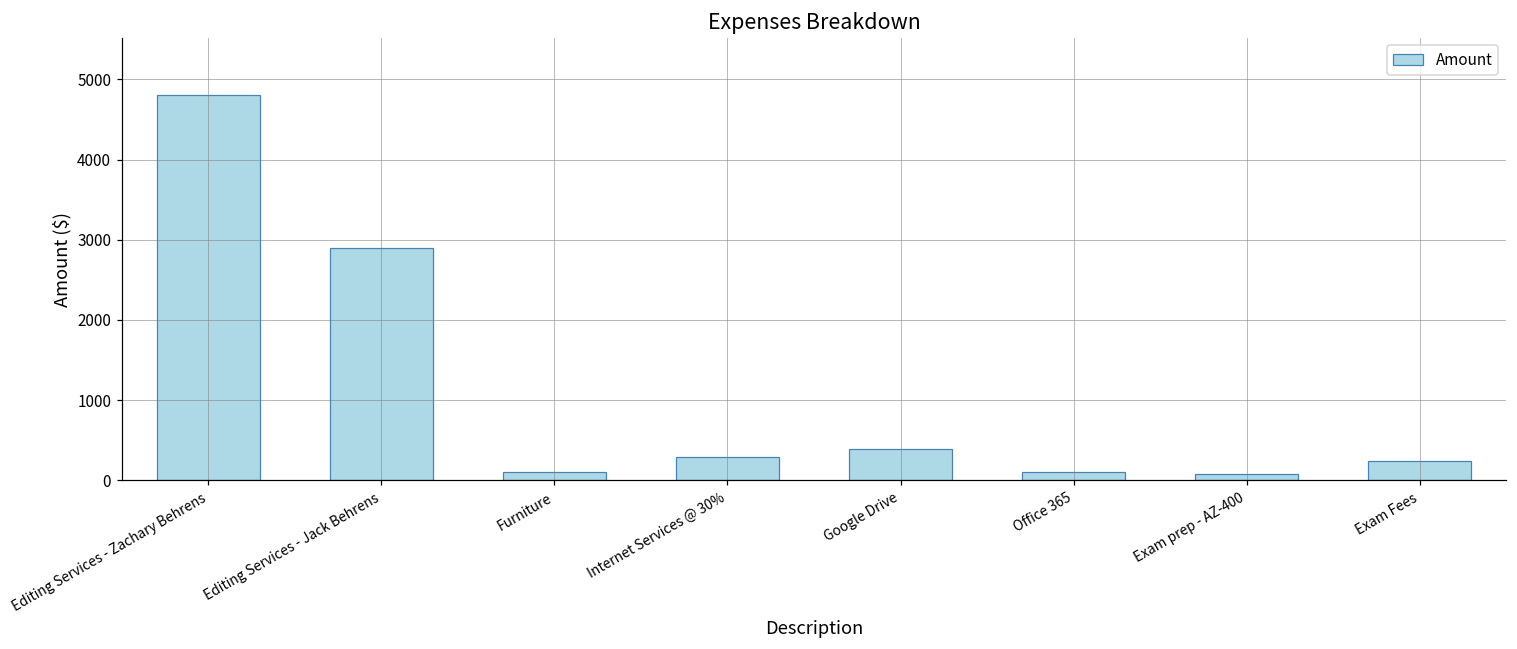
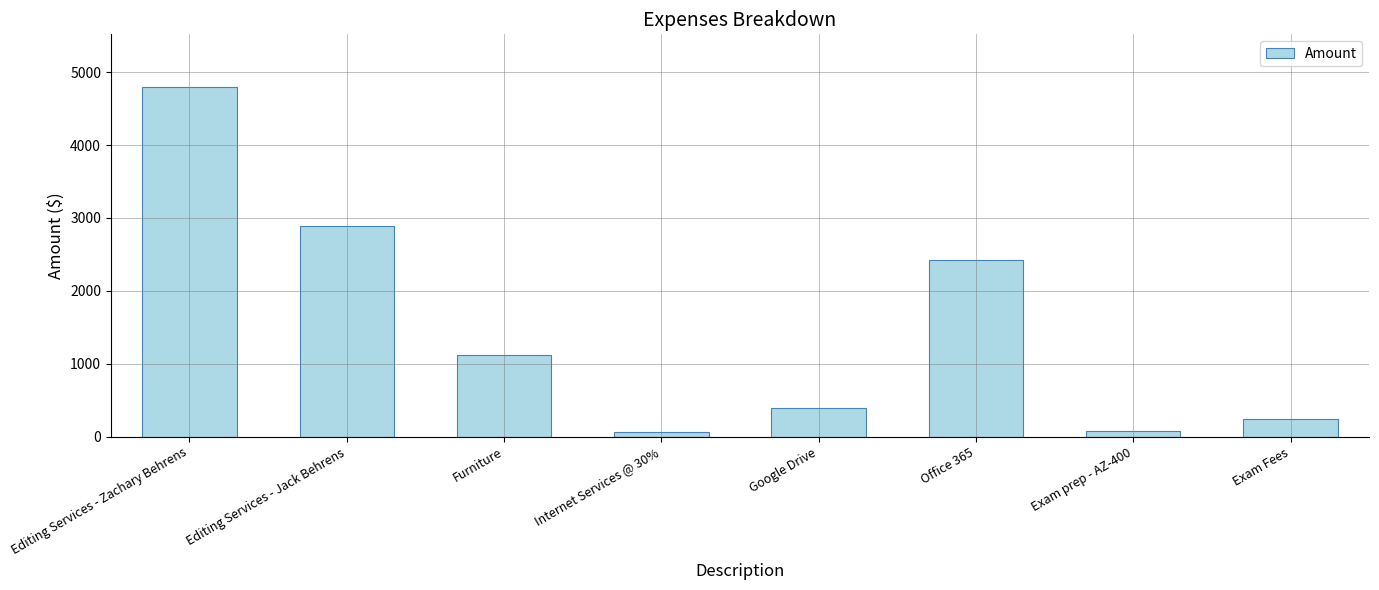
Furniture: 100 -> 1100
Internet Services @ 30%: 300 -> 100
Office 365: 100 -> 2400
